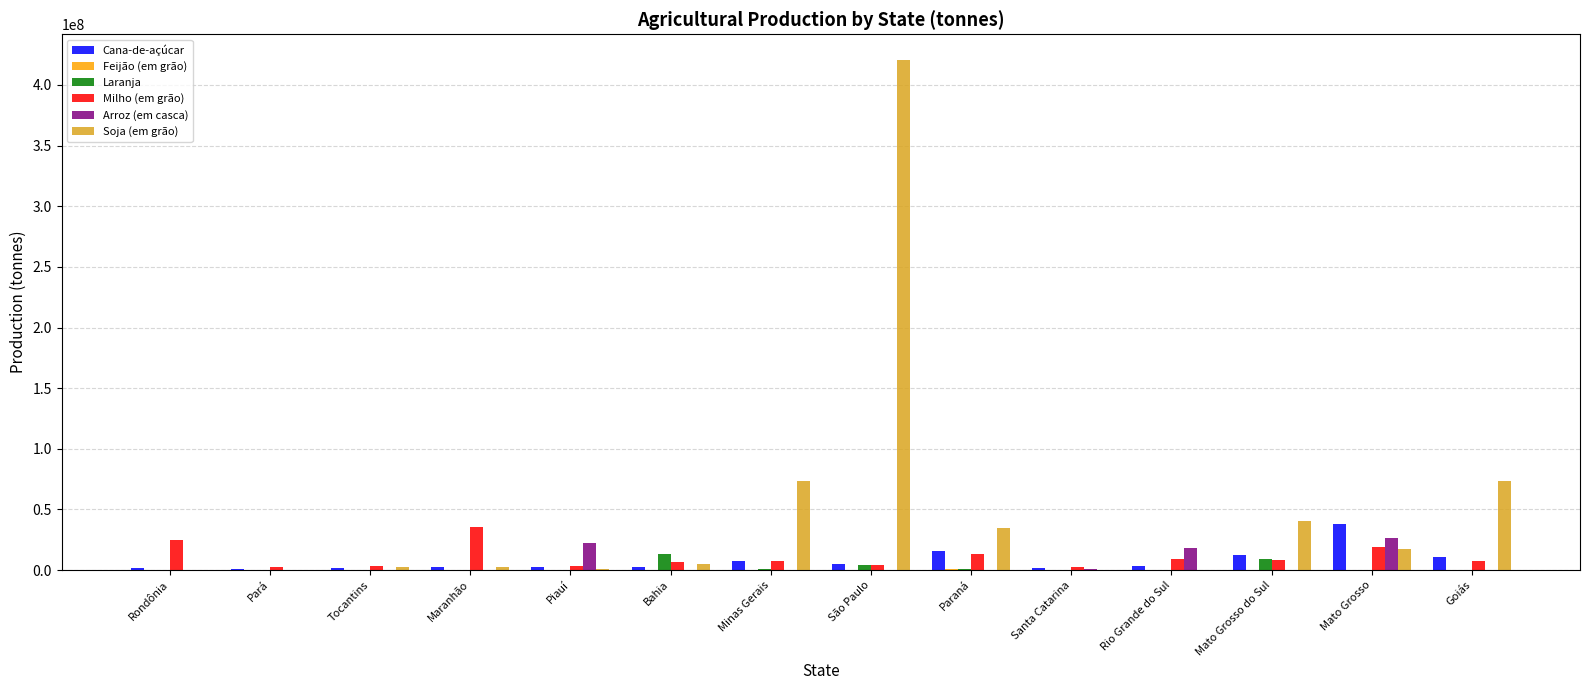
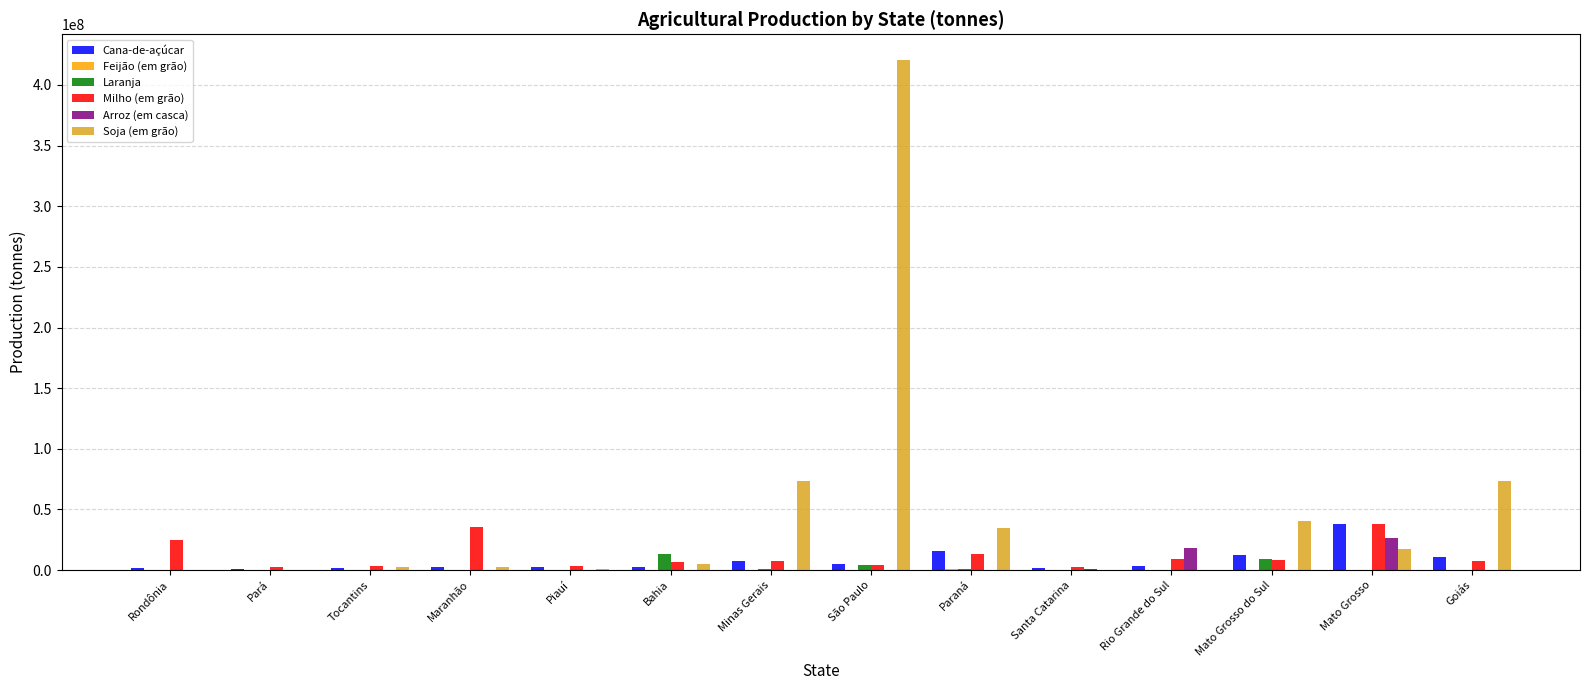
Arroz (em casca), Piauí: 22000000 -> 0
Milho (em grão), Mato Grosso: 19000000 -> 38000000
